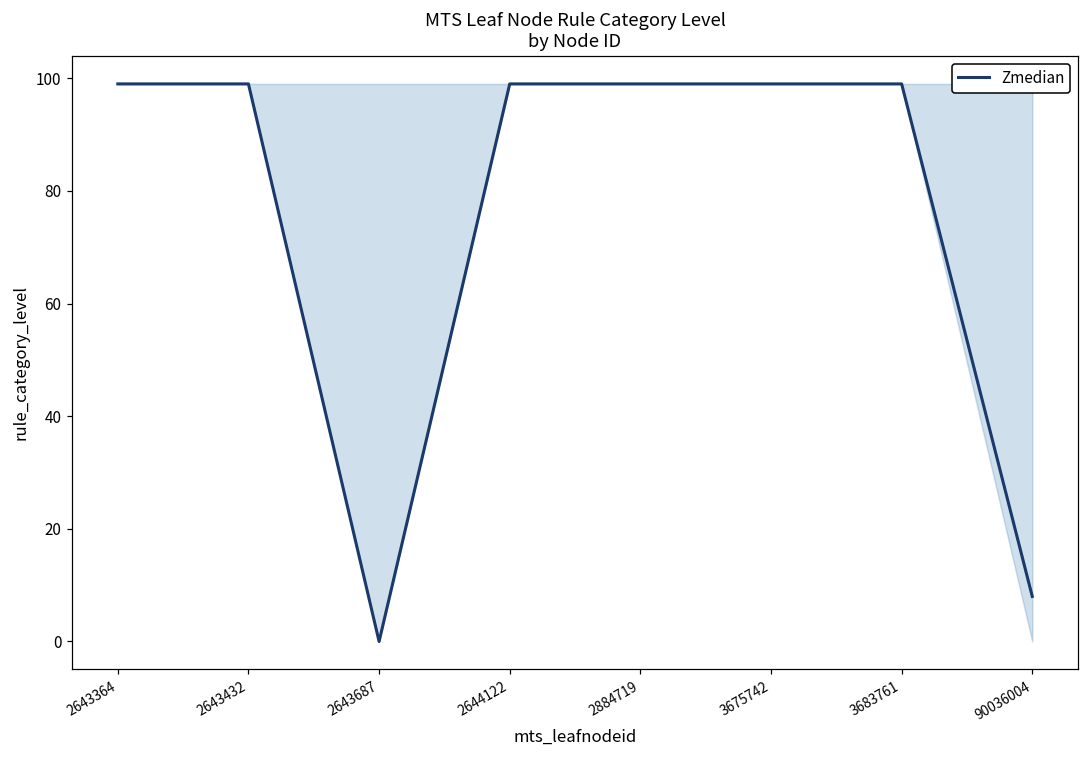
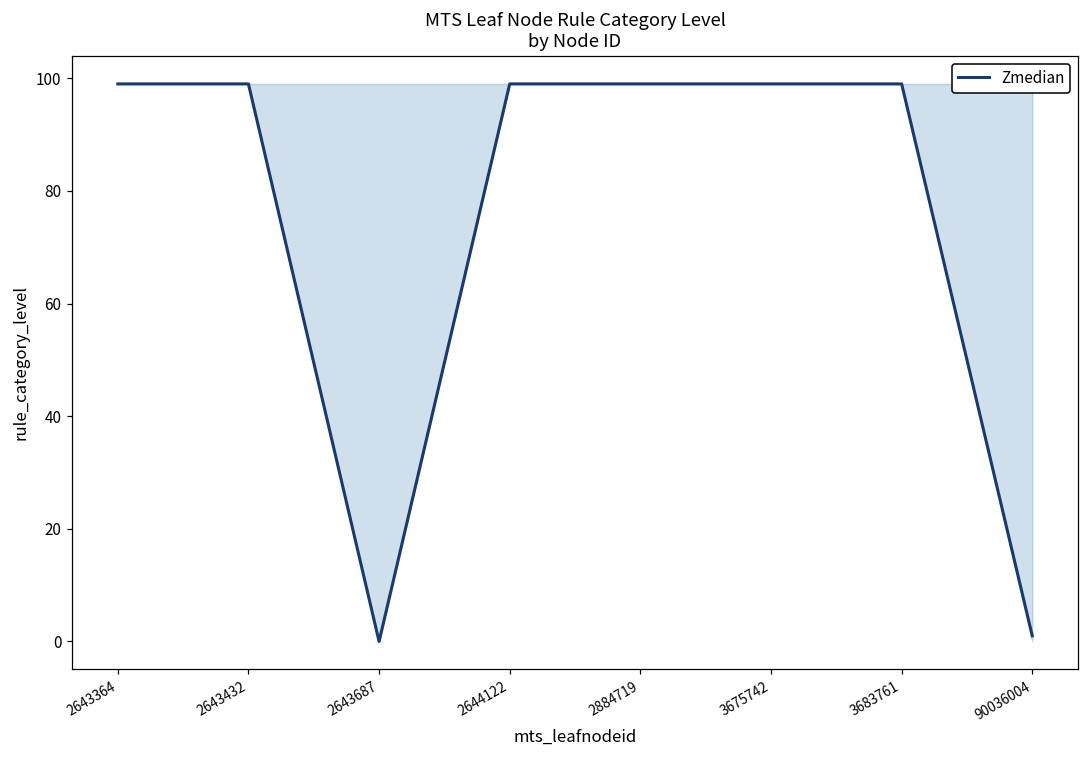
Zmedian, 90036004: 8 -> 1
